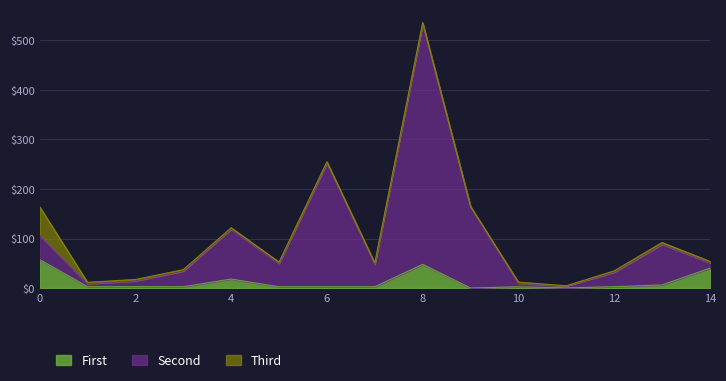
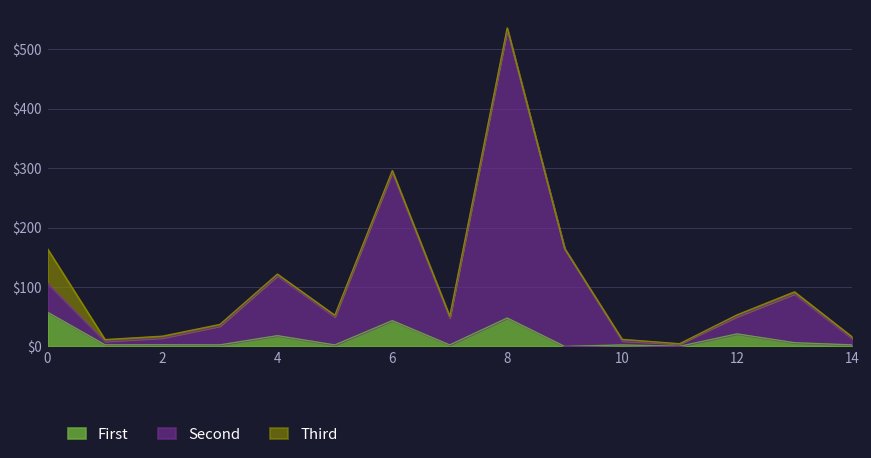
First, 6: $0 -> $40
First, 12: $0 -> $20
First, 14: $40 -> $0
